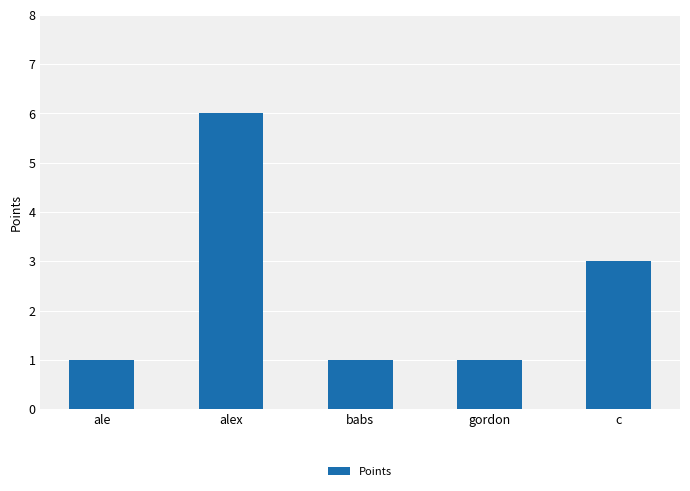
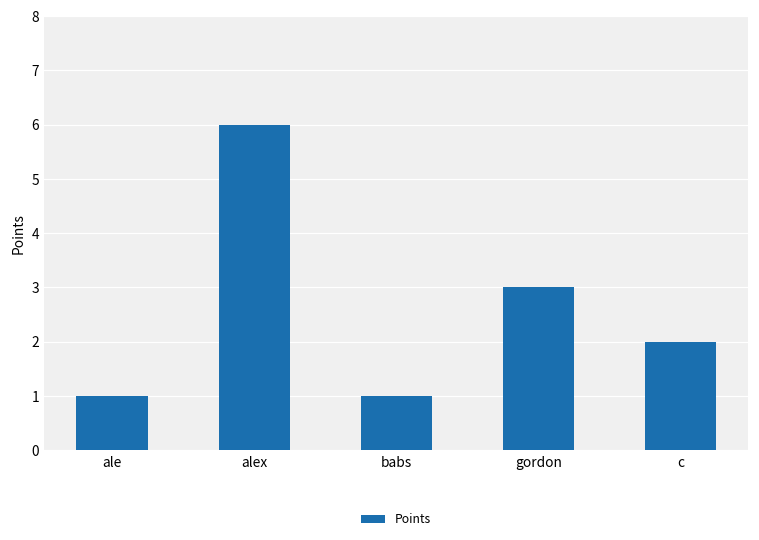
gordon: 1 -> 3
c: 3 -> 2
